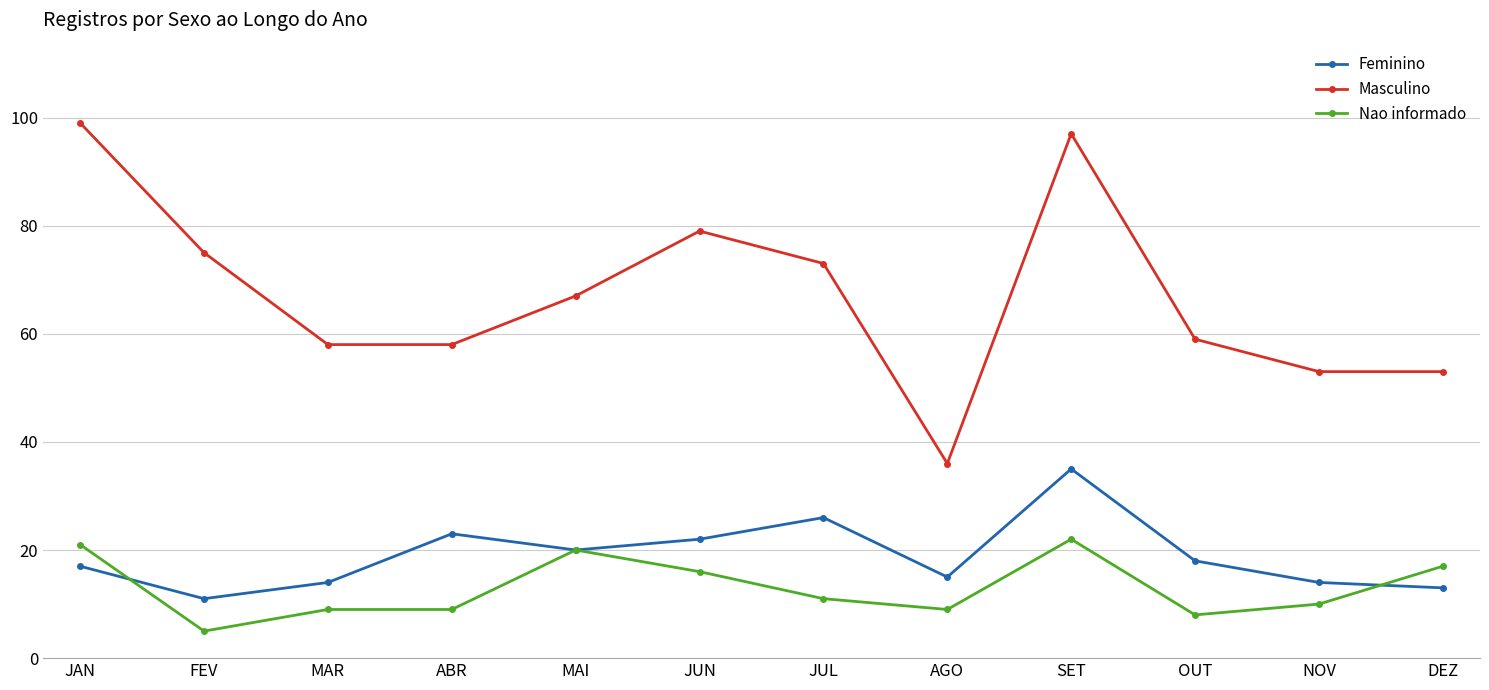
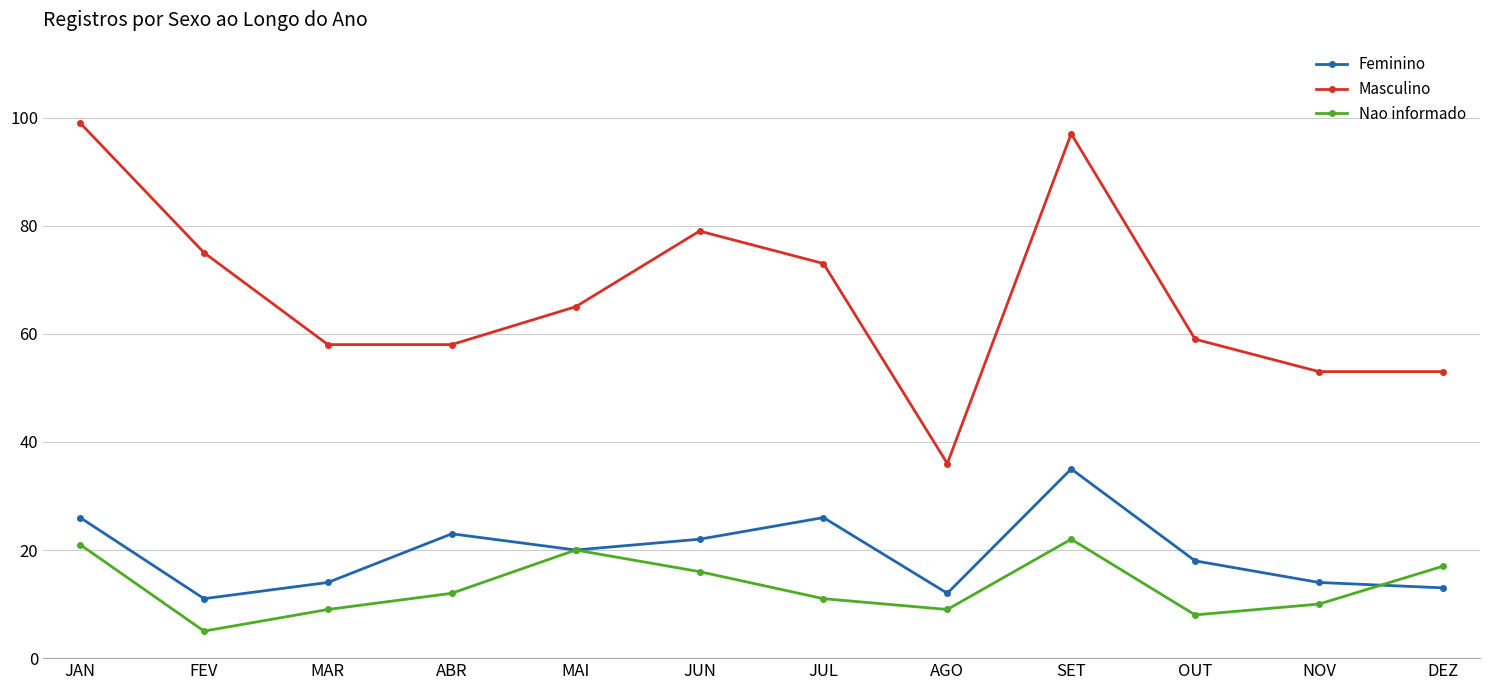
Feminino, JAN: 17 -> 26
Nao informado, ABR: 9 -> 12
Masculino, MAI: 67 -> 65
Feminino, AGO: 15 -> 12
